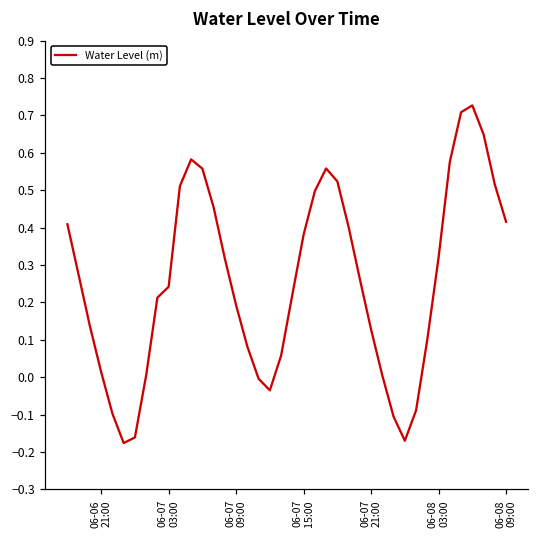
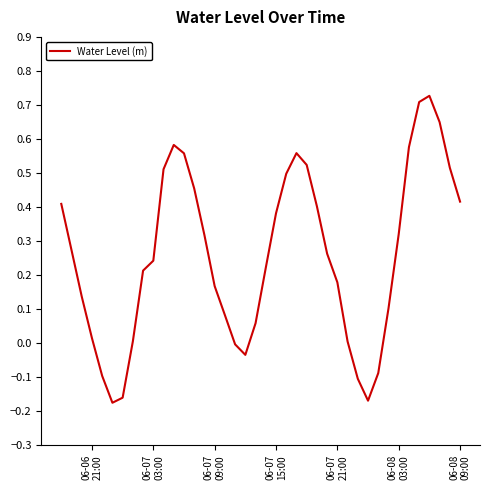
06-07 09:00: 0.19 -> 0.17
06-07 21:00: 0.13 -> 0.18
